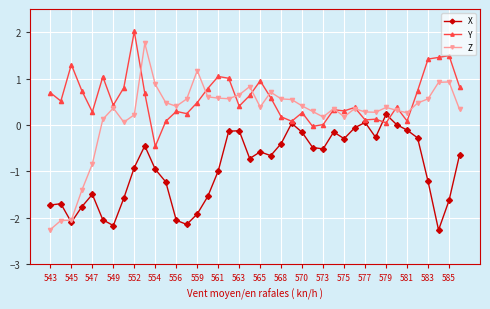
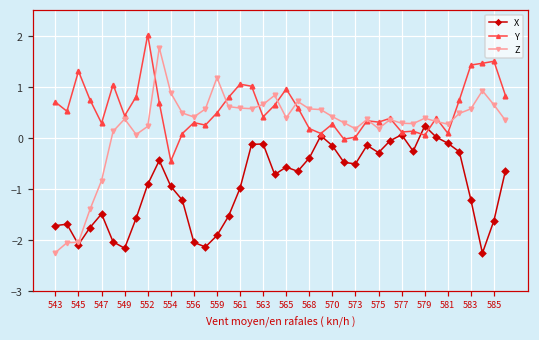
Z, 585: 0.9 -> 0.6
